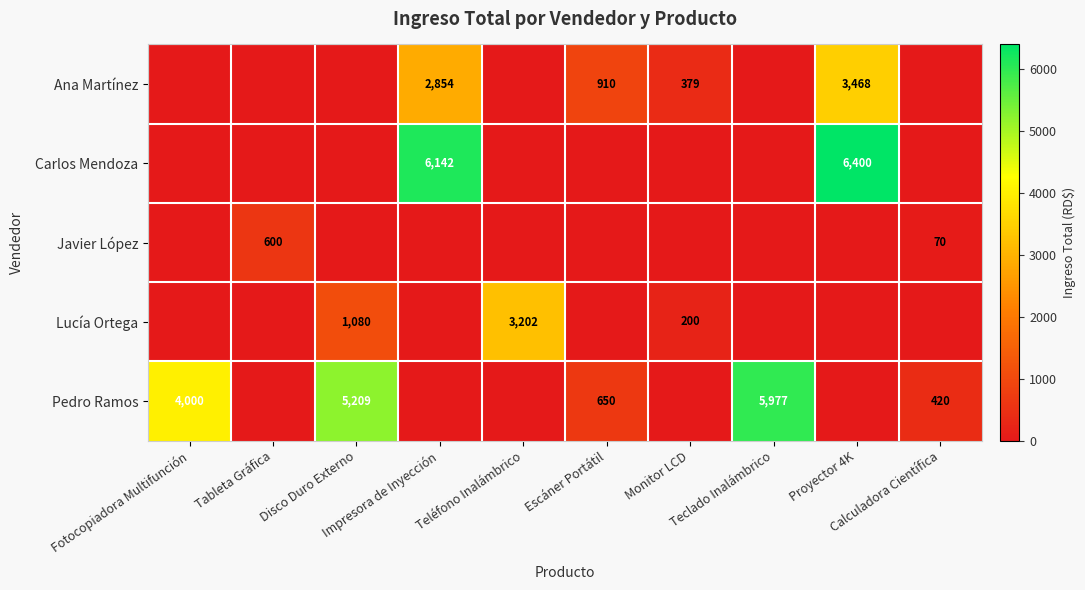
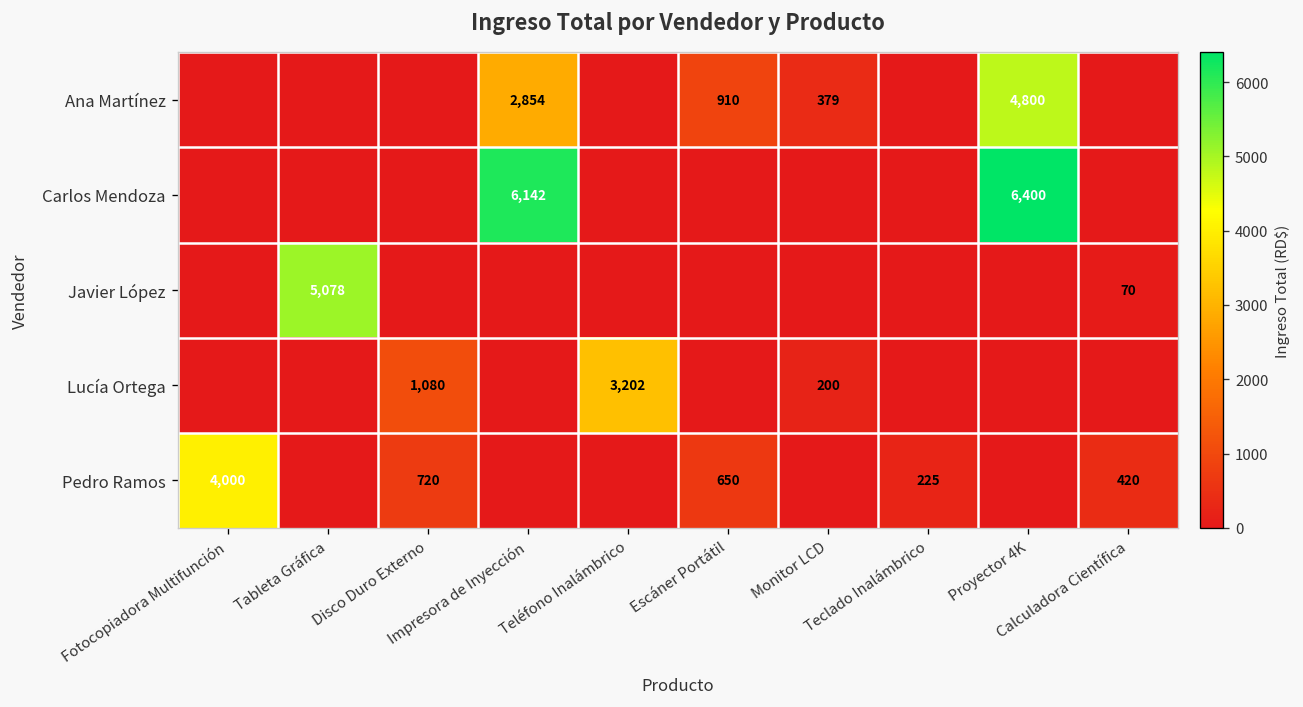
Ana Martínez, Proyector 4K: 3,468 -> 4,800
Javier López, Tableta Gráfica: 600 -> 5,078
Pedro Ramos, Disco Duro Externo: 5,209 -> 720
Pedro Ramos, Teclado Inalámbrico: 5,977 -> 225
